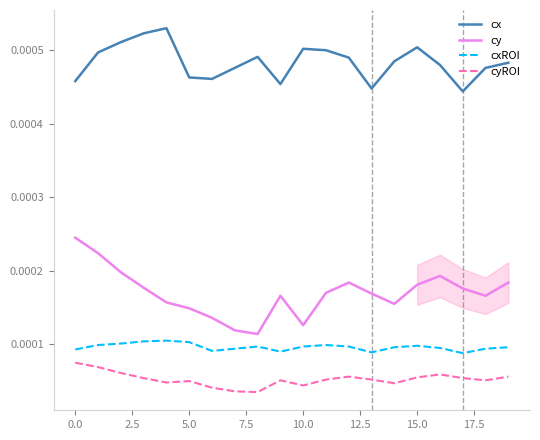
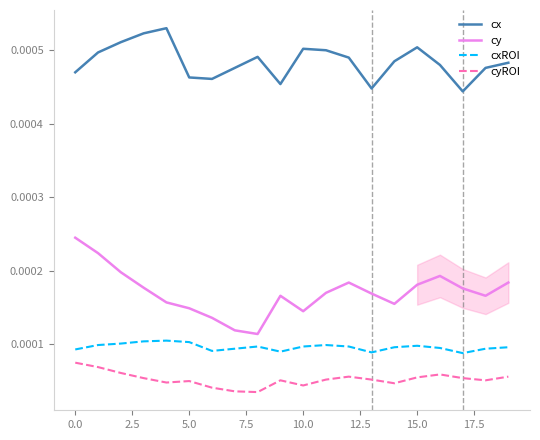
cx, 0.0: 0.00046 -> 0.00047
cy, 10.0: 0.00013 -> 0.00015
